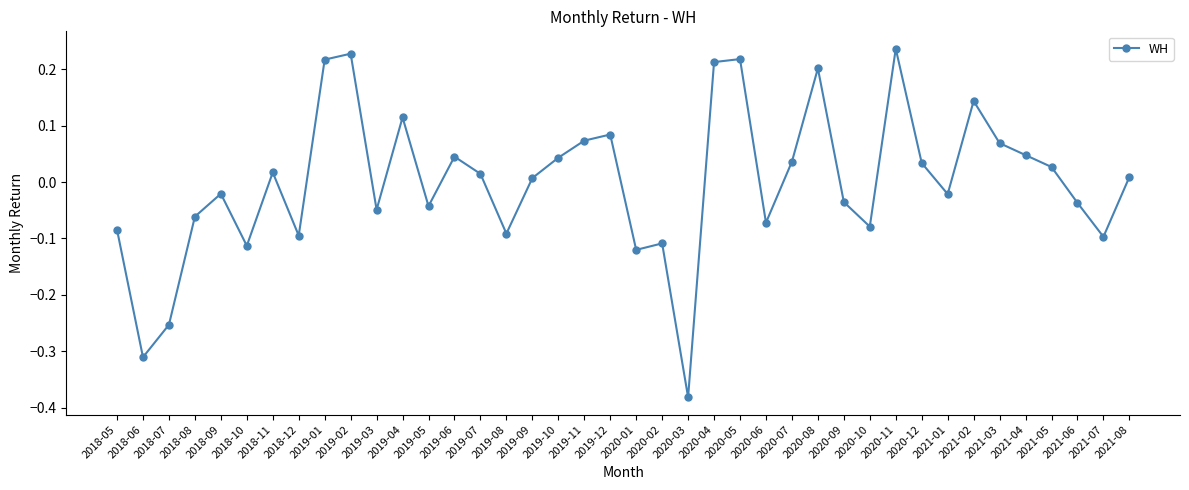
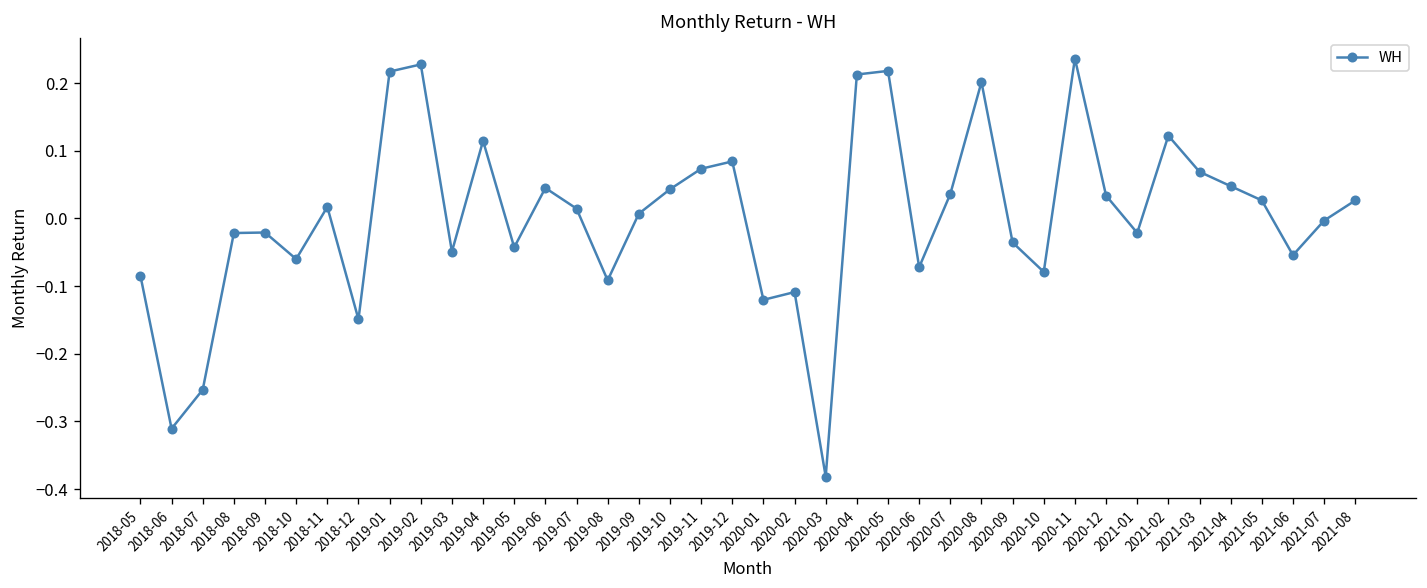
2018-08: -0.06 -> -0.02
2018-10: -0.11 -> -0.06
2018-12: -0.09 -> -0.15
2021-02: 0.14 -> 0.12
2021-06: -0.04 -> -0.05
2021-07: -0.10 -> 0.00
2021-08: 0.01 -> 0.03
